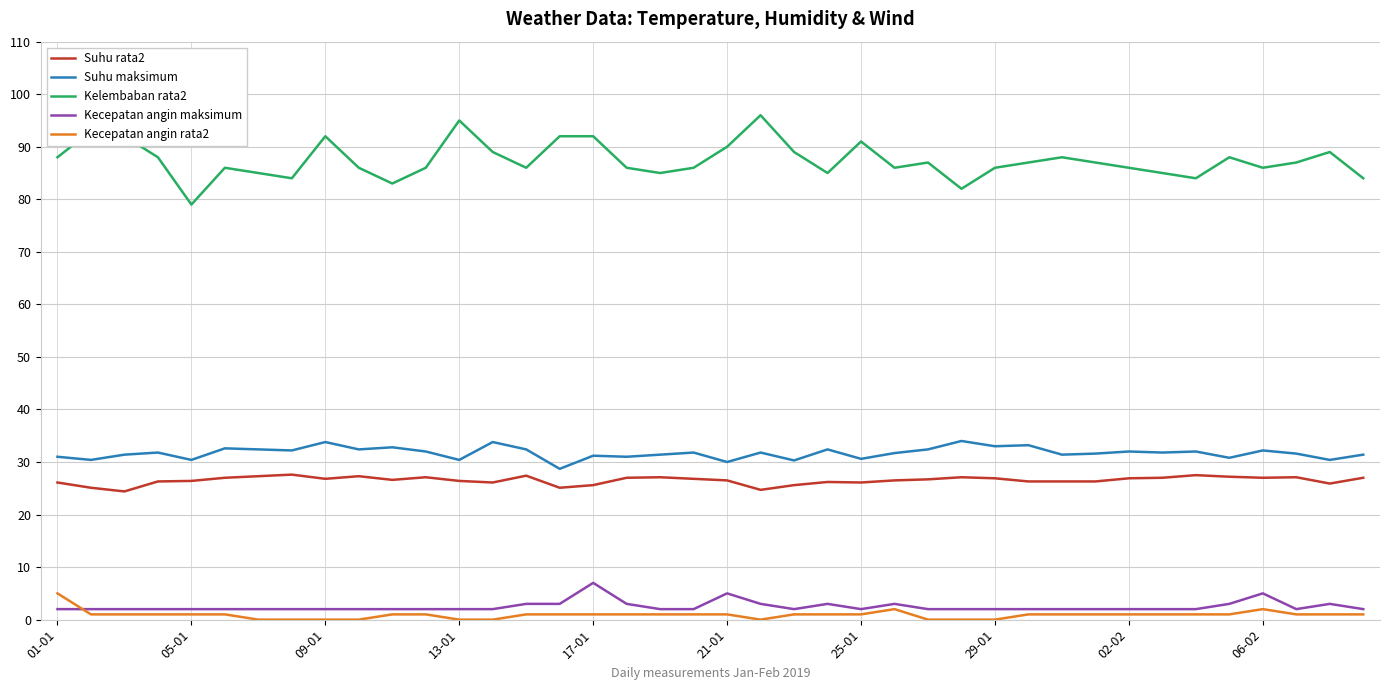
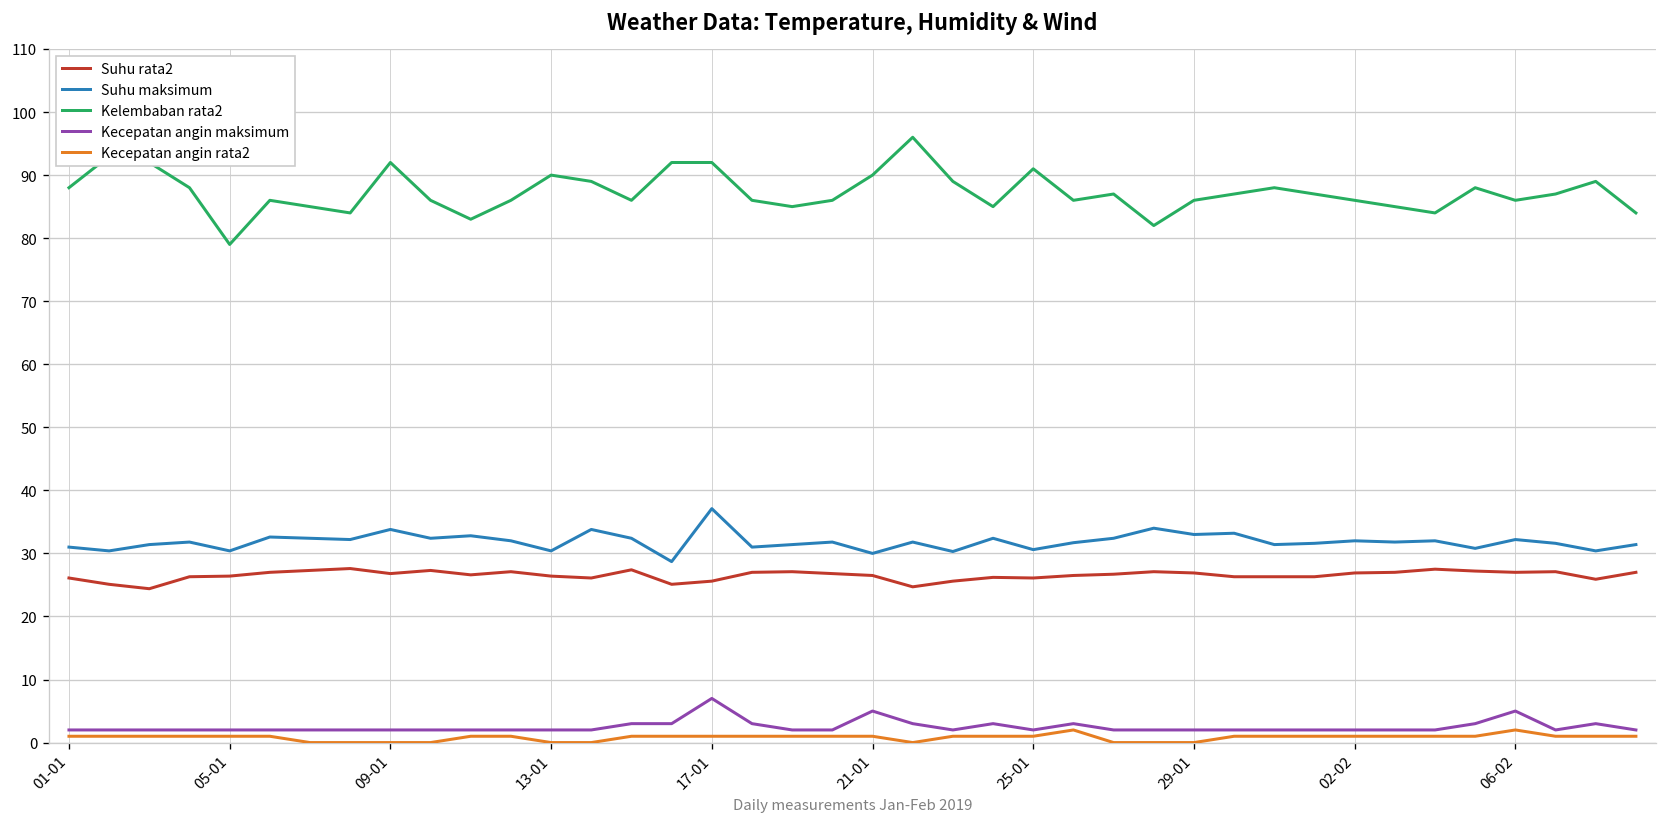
Kecepatan angin rata2, 01-01: 5 -> 1
Kelembaban rata2, 13-01: 95 -> 90
Suhu maksimum, 17-01: 31 -> 37
